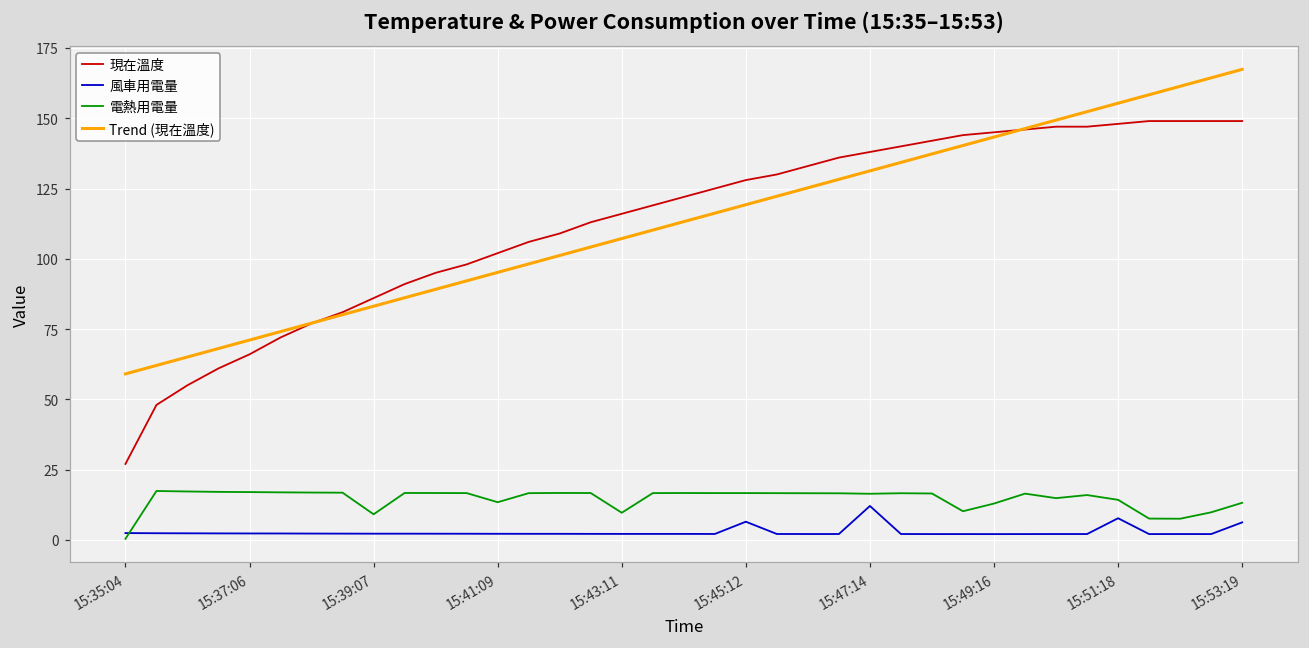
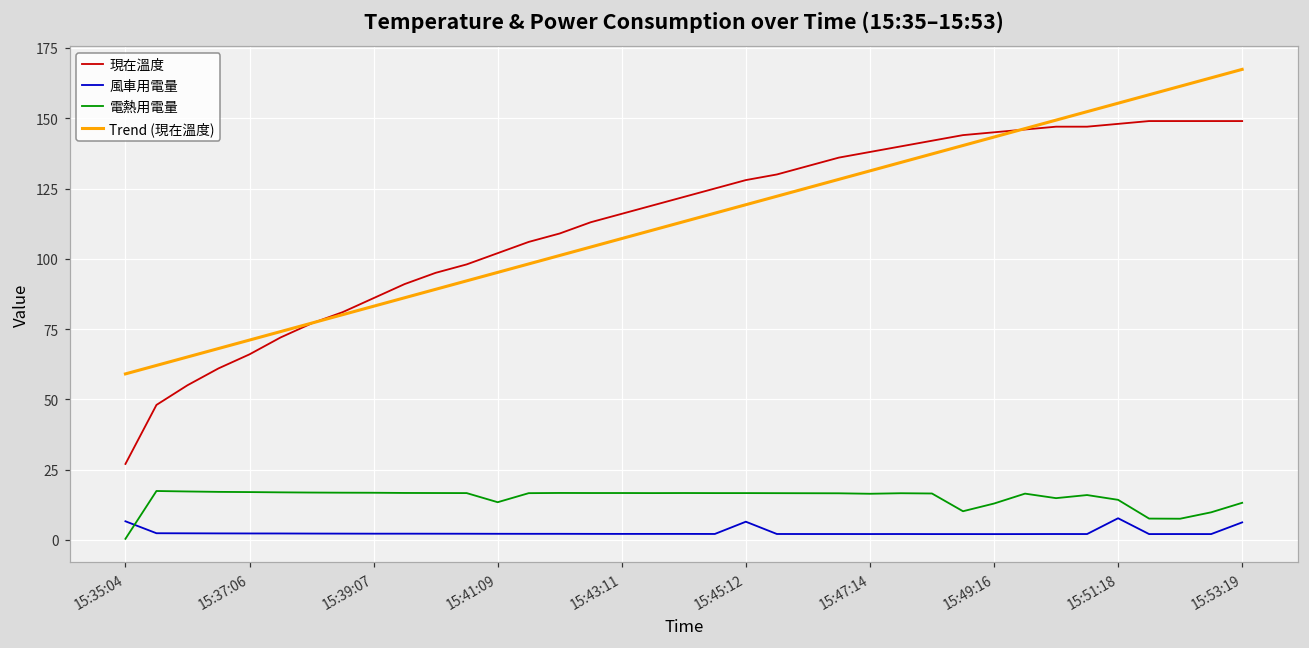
風車用電量, 15:35:04: 2 -> 7
電熱用電量, 15:39:07: 9 -> 17
電熱用電量, 15:43:11: 10 -> 17
風車用電量, 15:47:14: 12 -> 2
